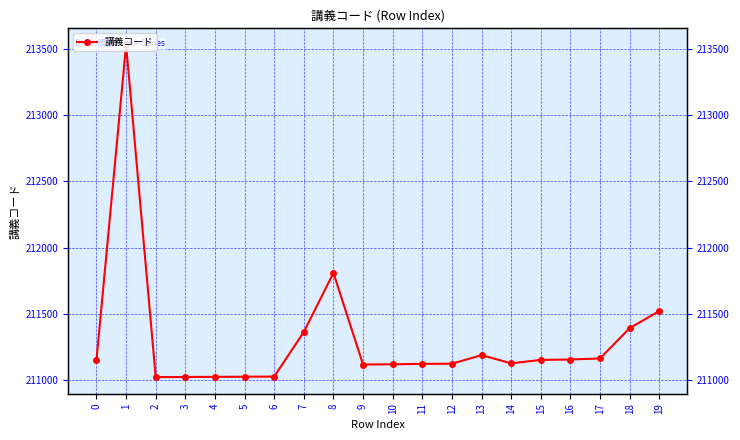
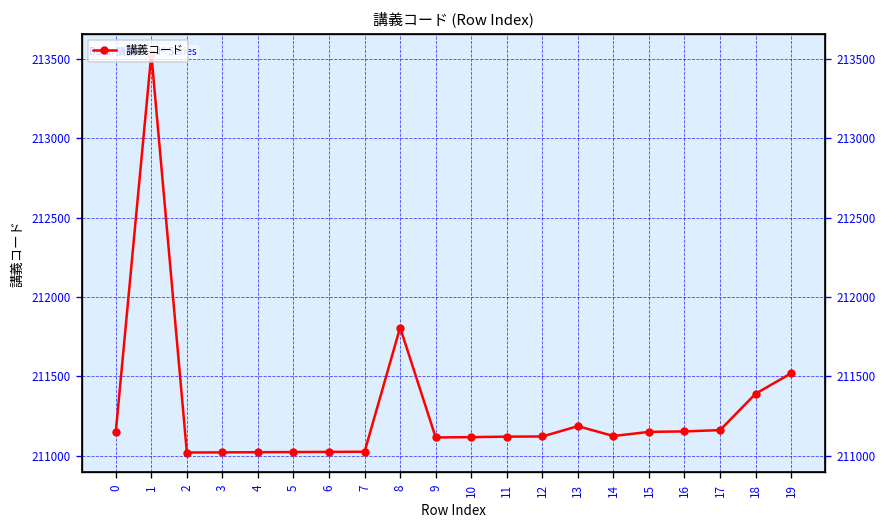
7: 211360 -> 211030
